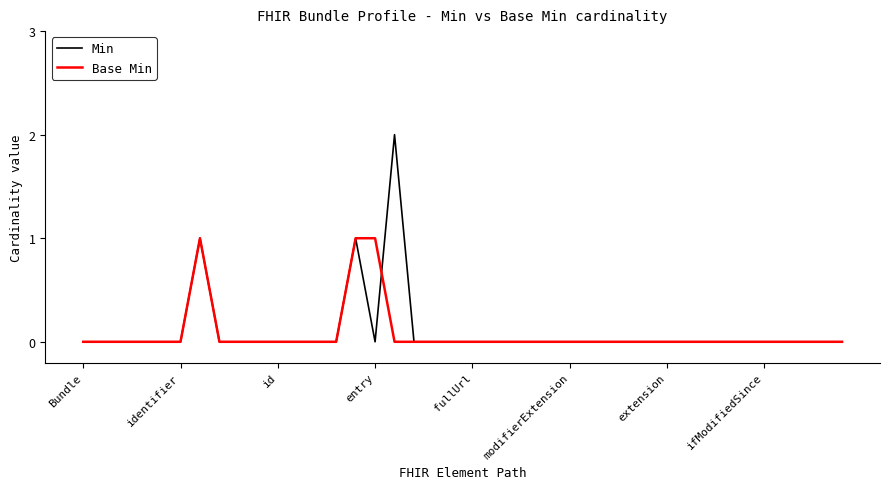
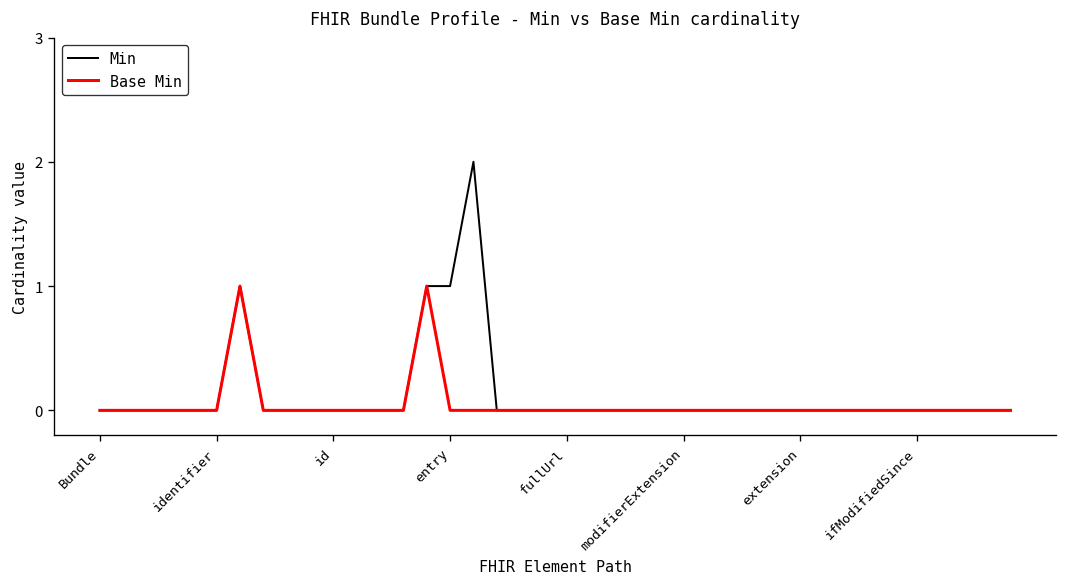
Min, entry: 0 -> 1
Base Min, entry: 1 -> 0
